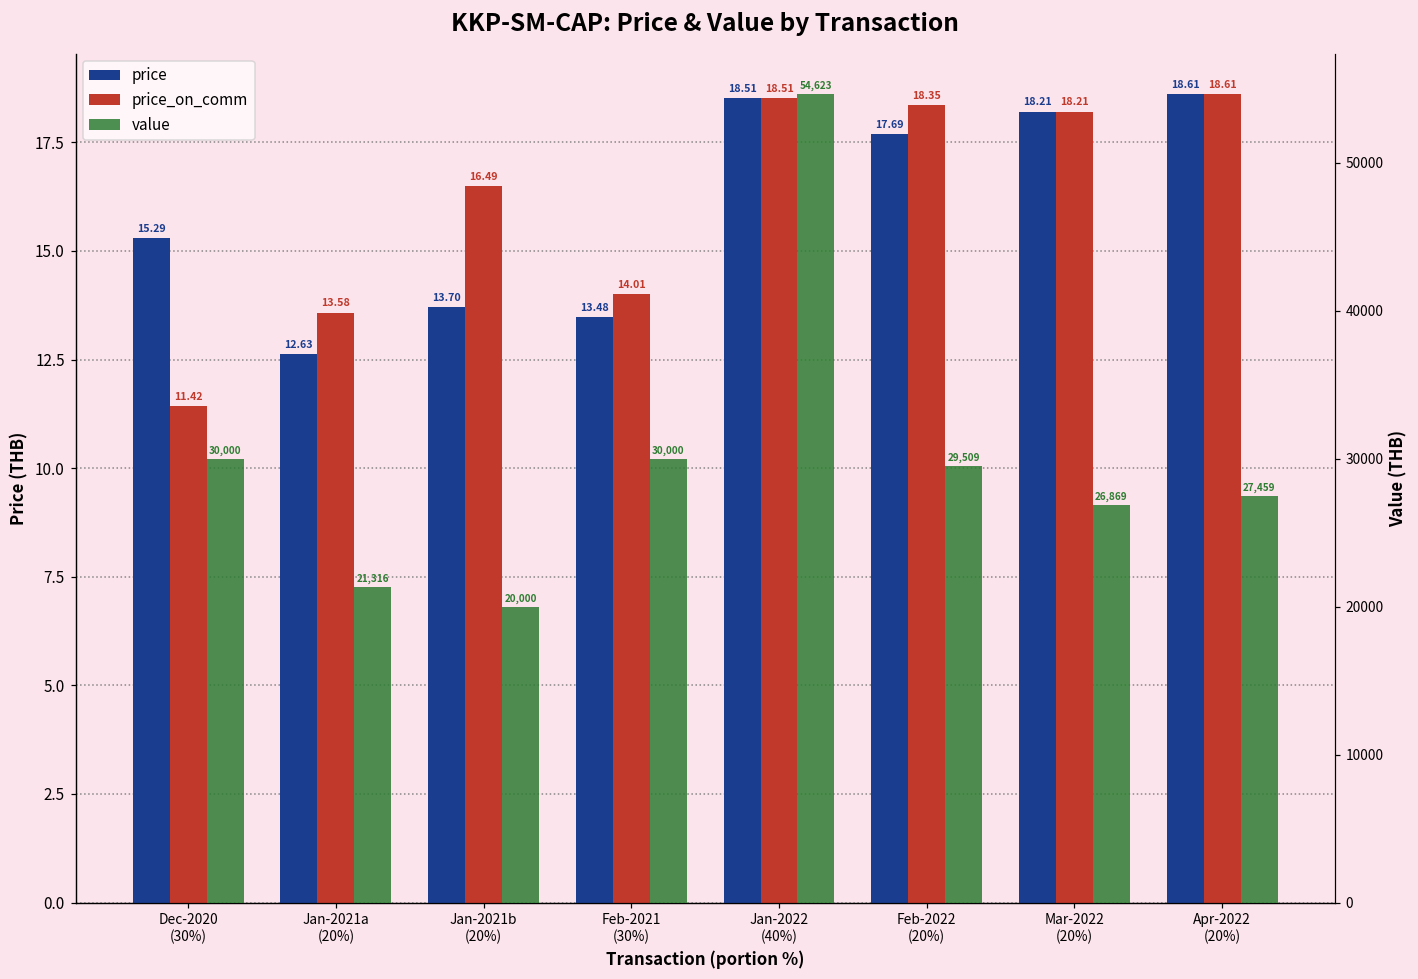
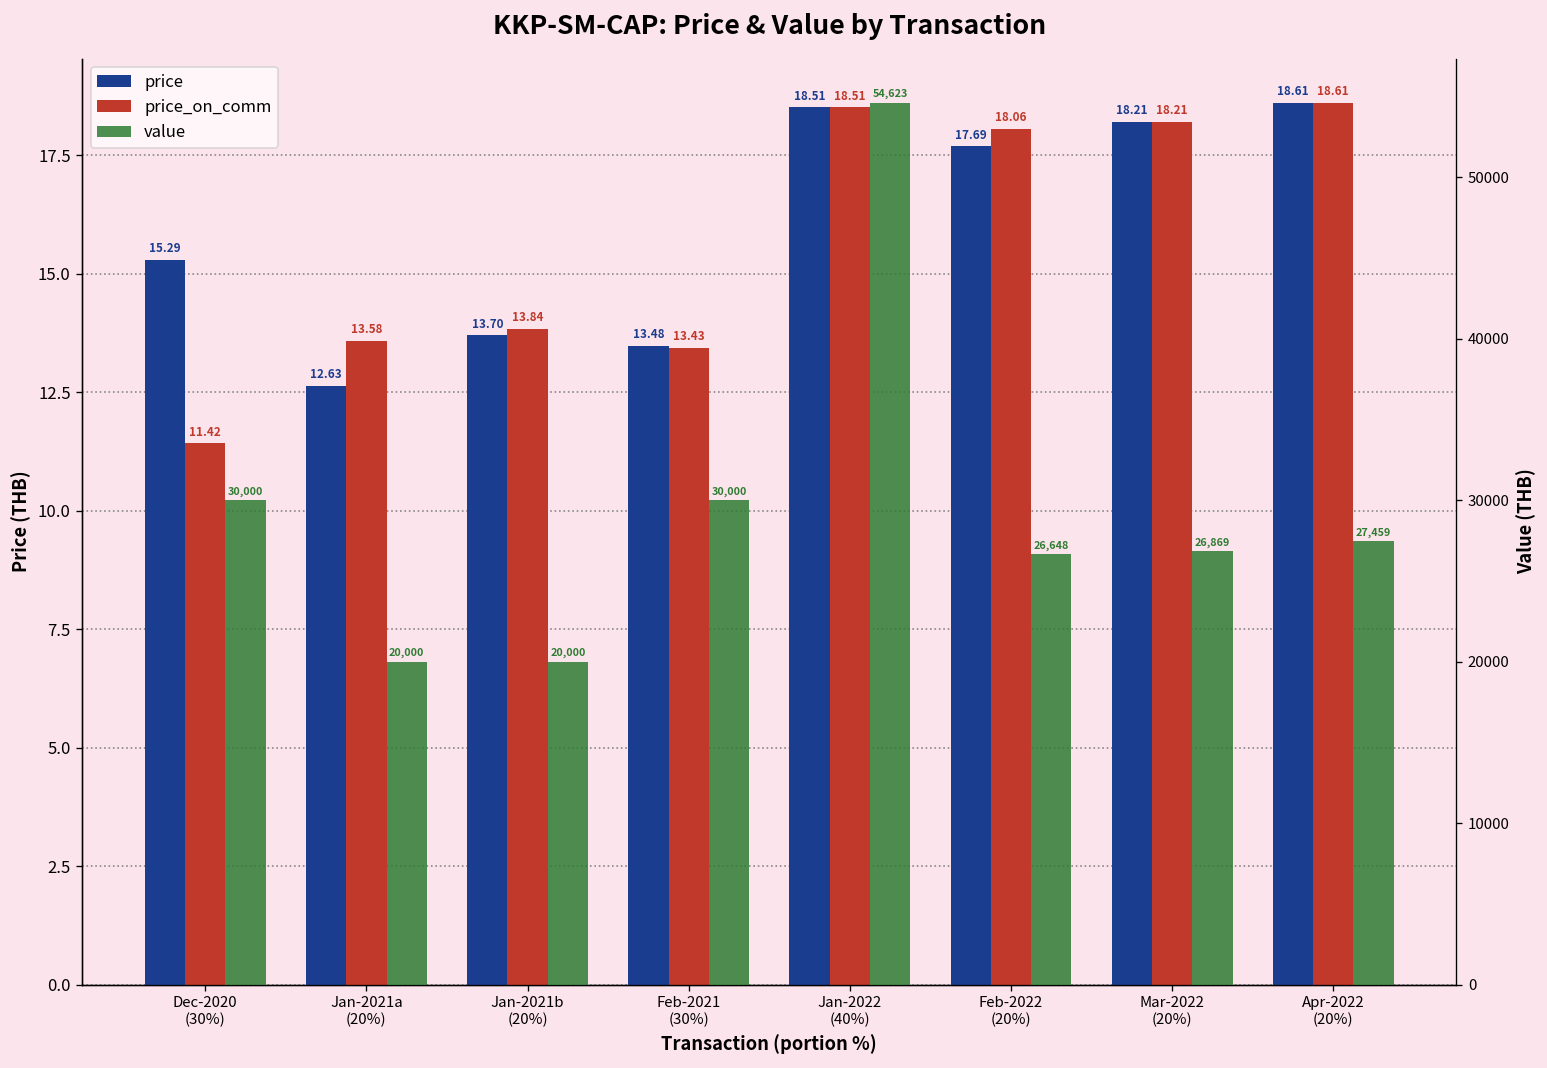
price_on_comm, Jan-2021b (20%): 16.49 -> 13.84
price_on_comm, Feb-2021 (30%): 14.01 -> 13.43
price_on_comm, Feb-2022 (20%): 18.35 -> 18.06
value, Jan-2021a (20%): 21,316 -> 20,000
value, Feb-2022 (20%): 29,509 -> 26,648
